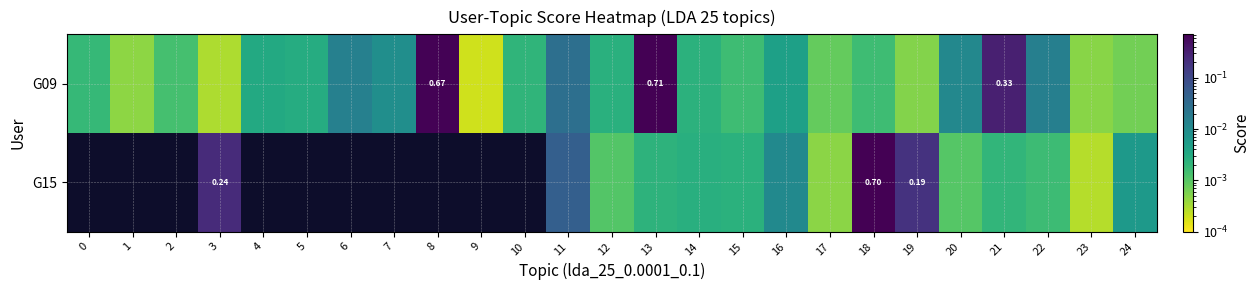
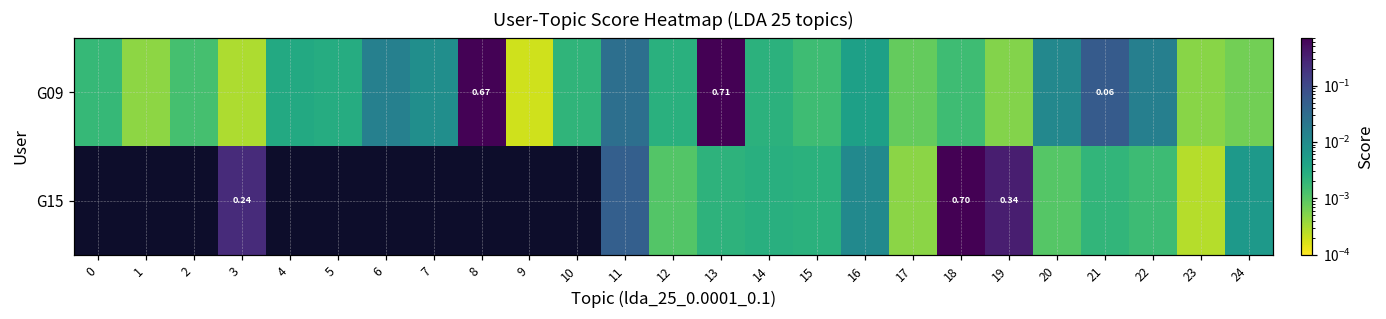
G09, 21: 0.33 -> 0.06
G15, 19: 0.19 -> 0.34
